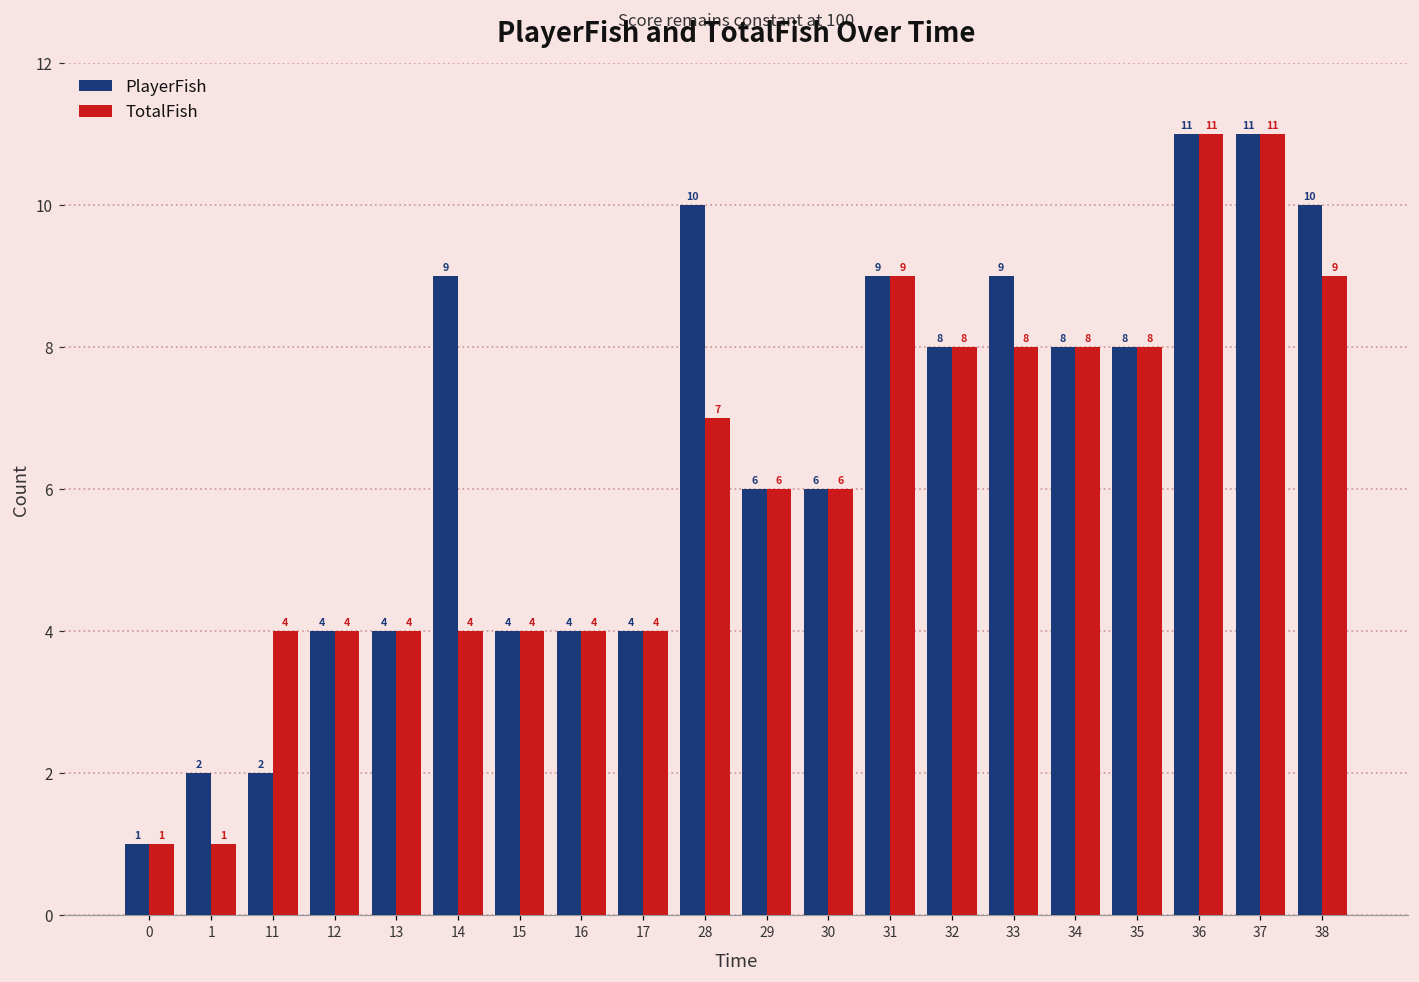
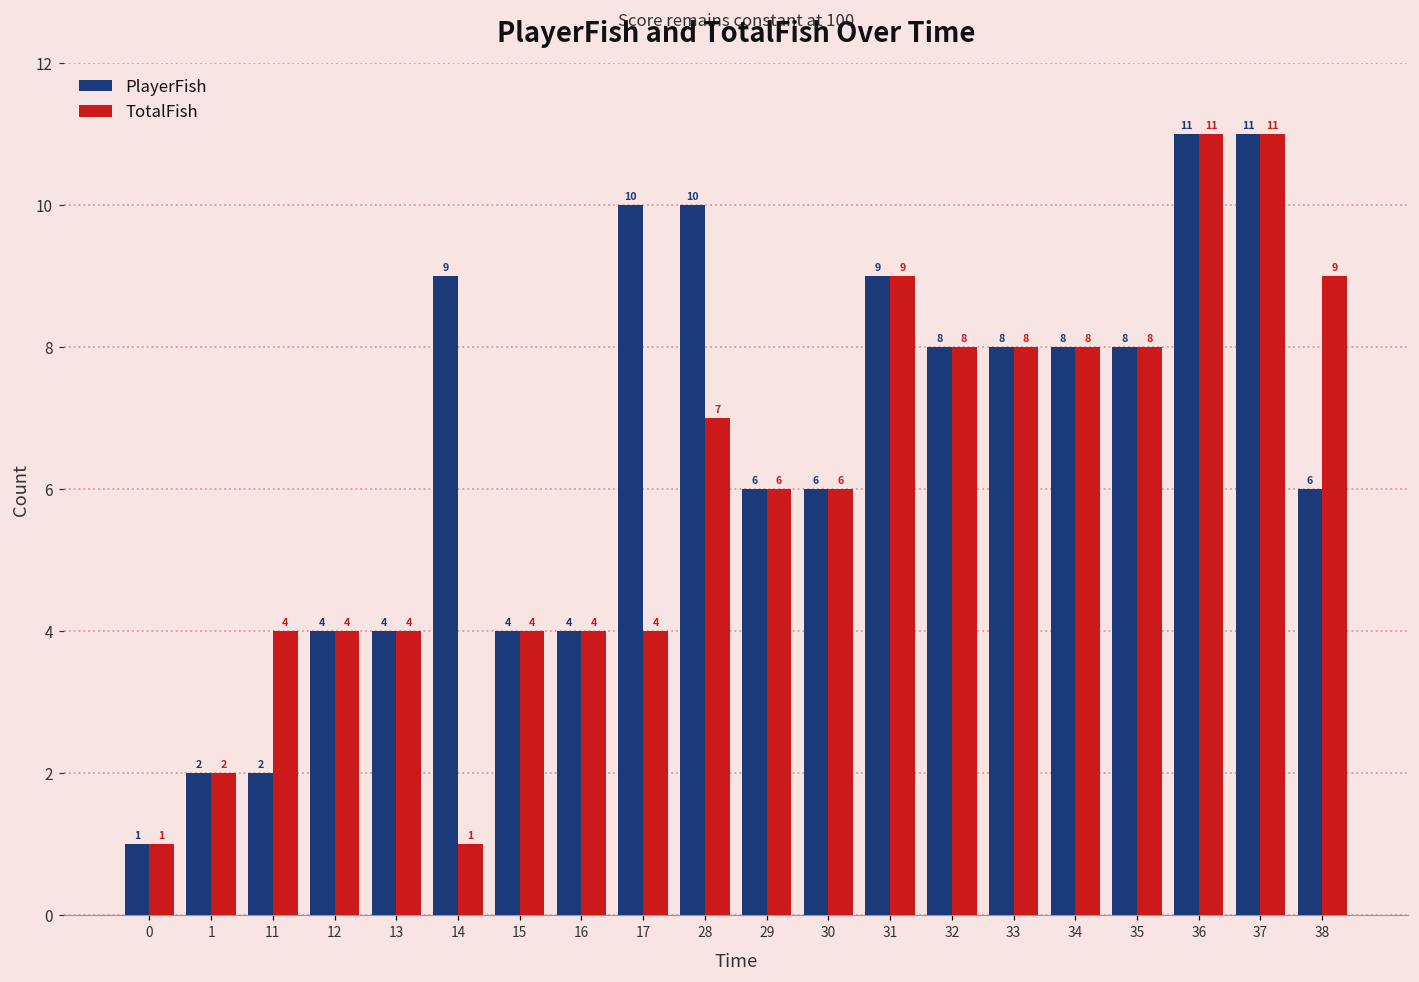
TotalFish, 1: 1 -> 2
TotalFish, 14: 4 -> 1
PlayerFish, 17: 4 -> 10
PlayerFish, 33: 9 -> 8
PlayerFish, 38: 10 -> 6
